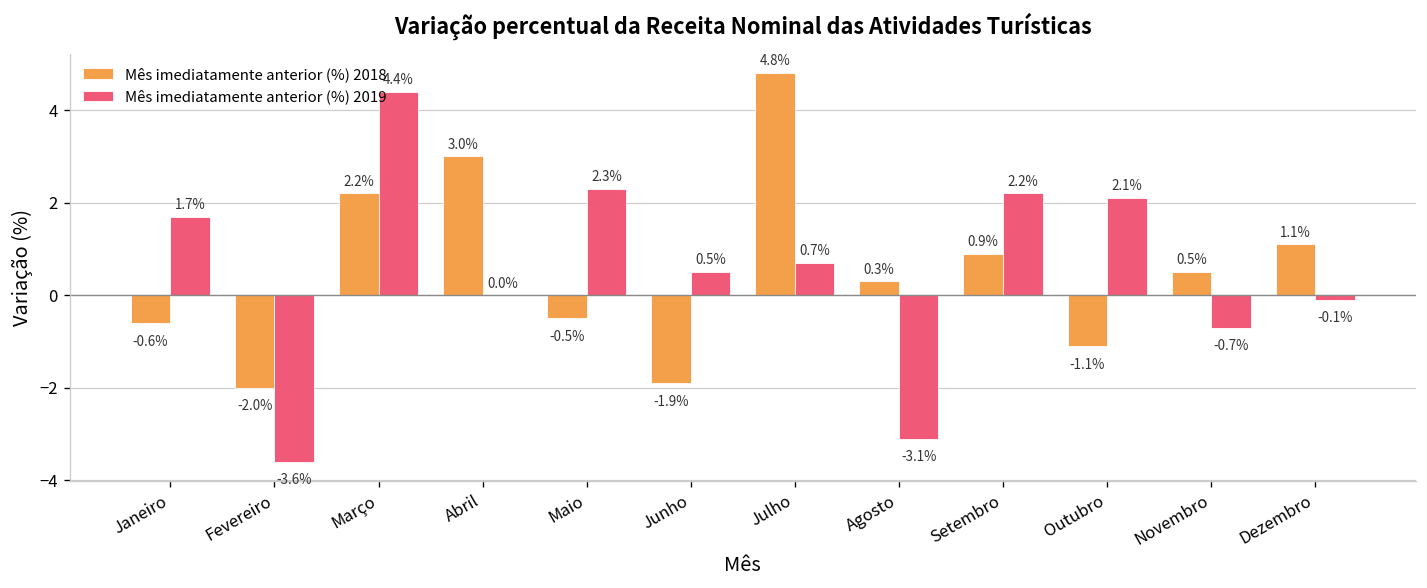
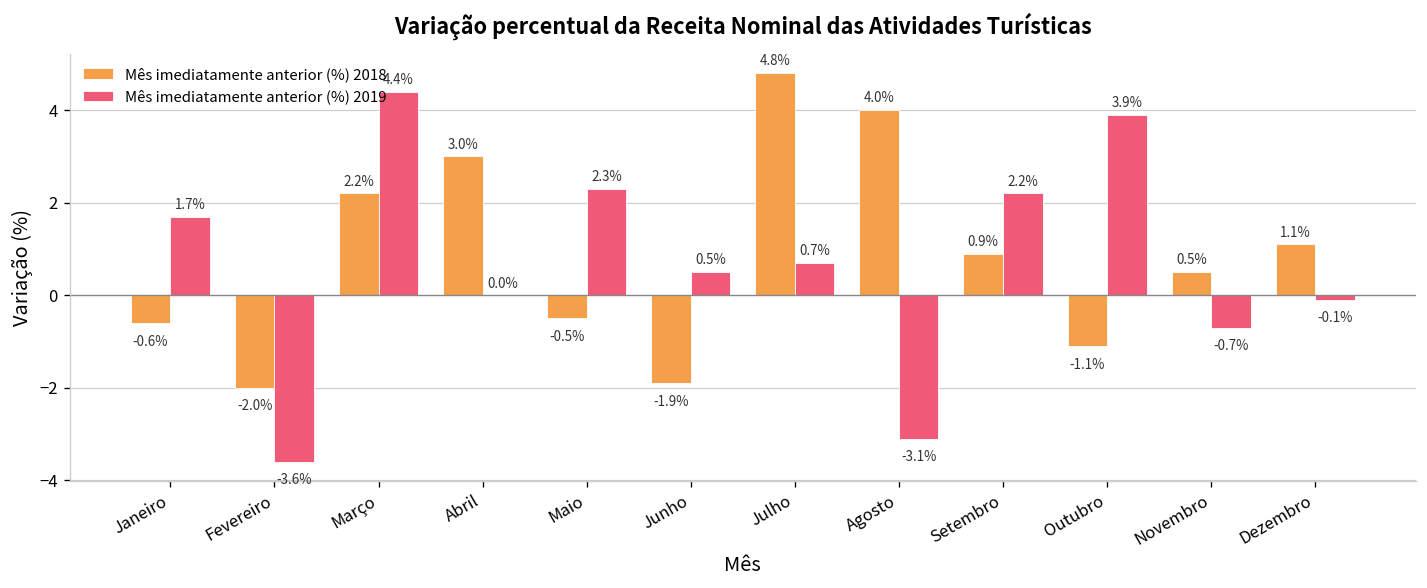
Mês imediatamente anterior (%) 2018, Agosto: 0.3% -> 4.0%
Mês imediatamente anterior (%) 2019, Outubro: 2.1% -> 3.9%
